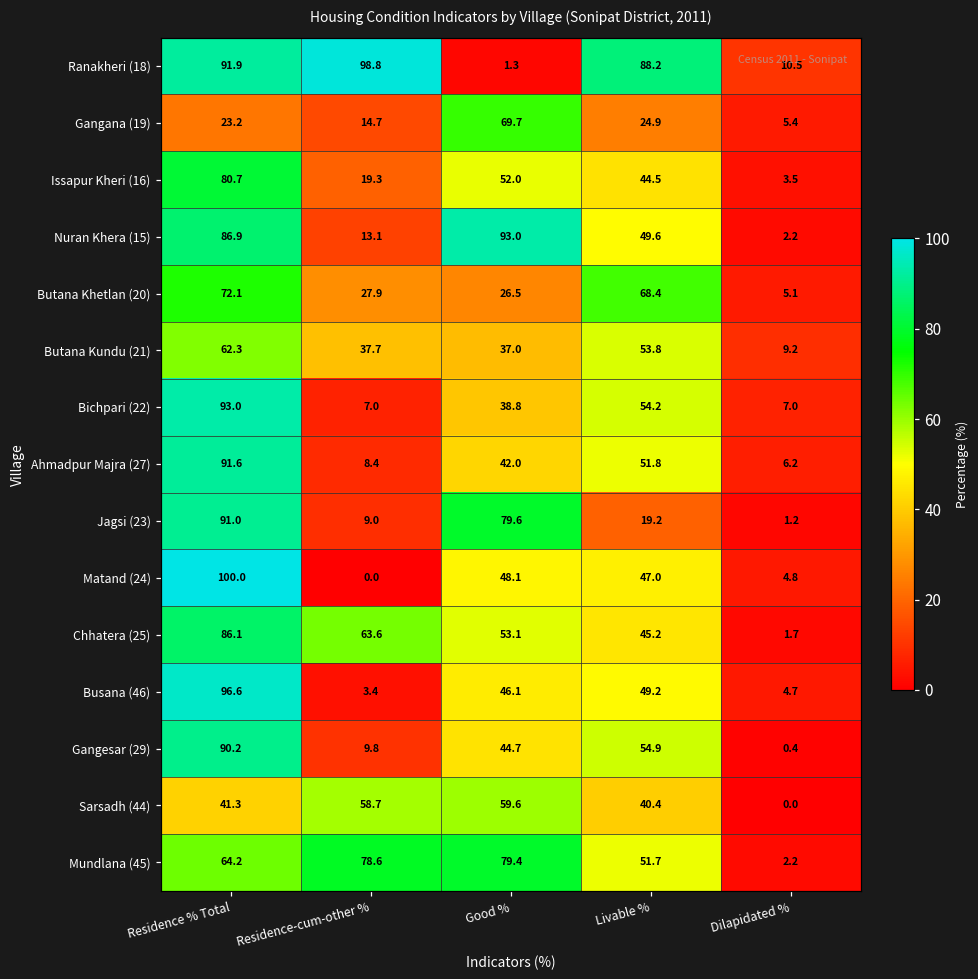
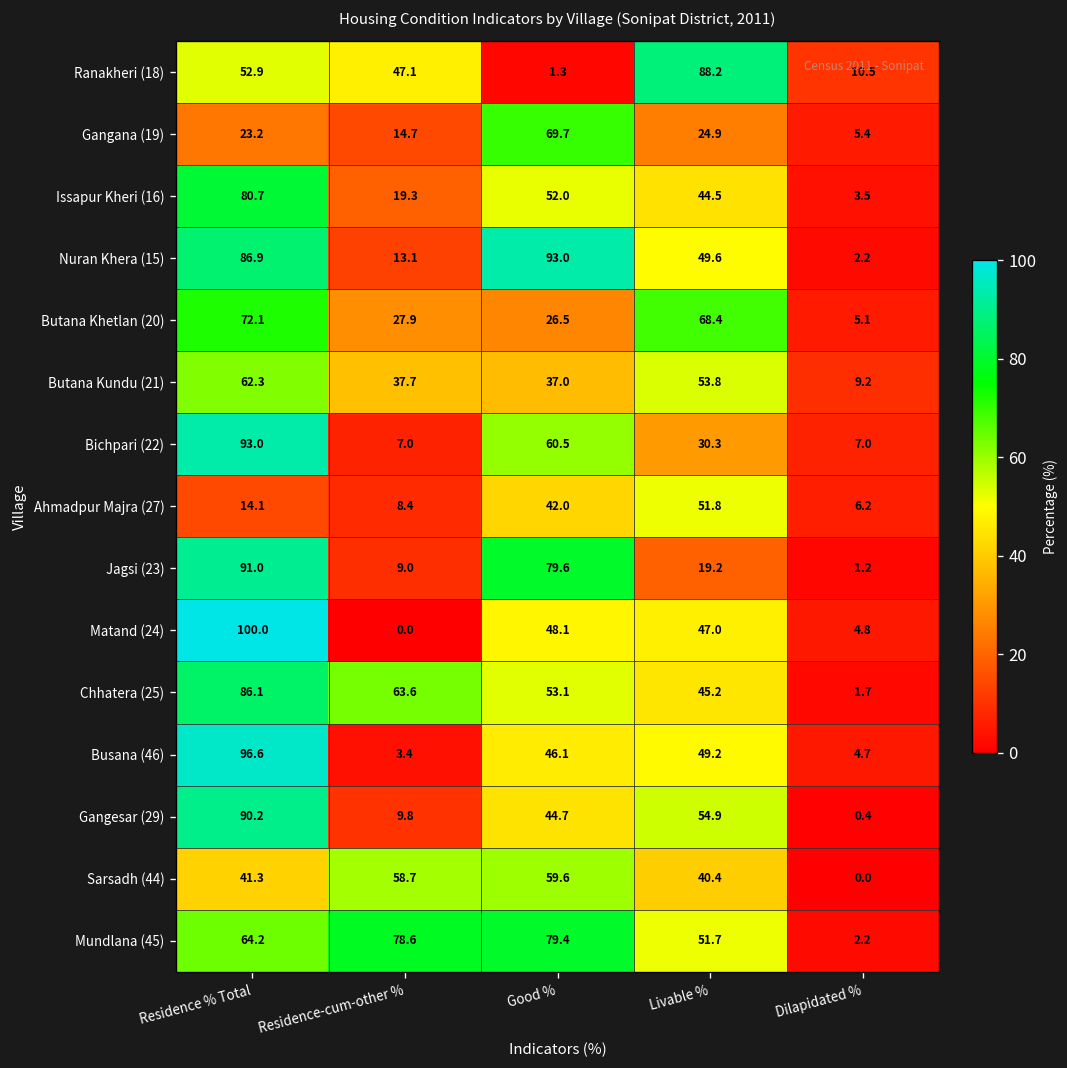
Ranakheri (18), Residence % Total: 91.9 -> 52.9
Ranakheri (18), Residence-cum-other %: 98.8 -> 47.1
Bichpari (22), Good %: 38.8 -> 60.5
Bichpari (22), Livable %: 54.2 -> 30.3
Ahmadpur Majra (27), Residence % Total: 91.6 -> 14.1
